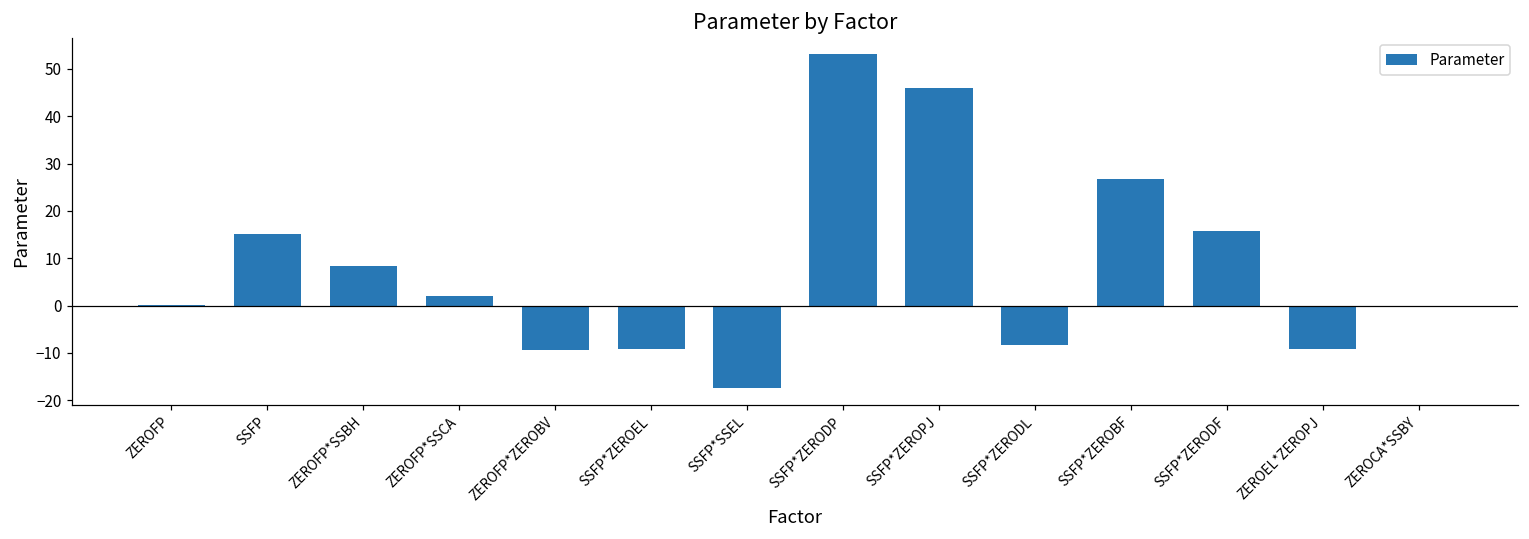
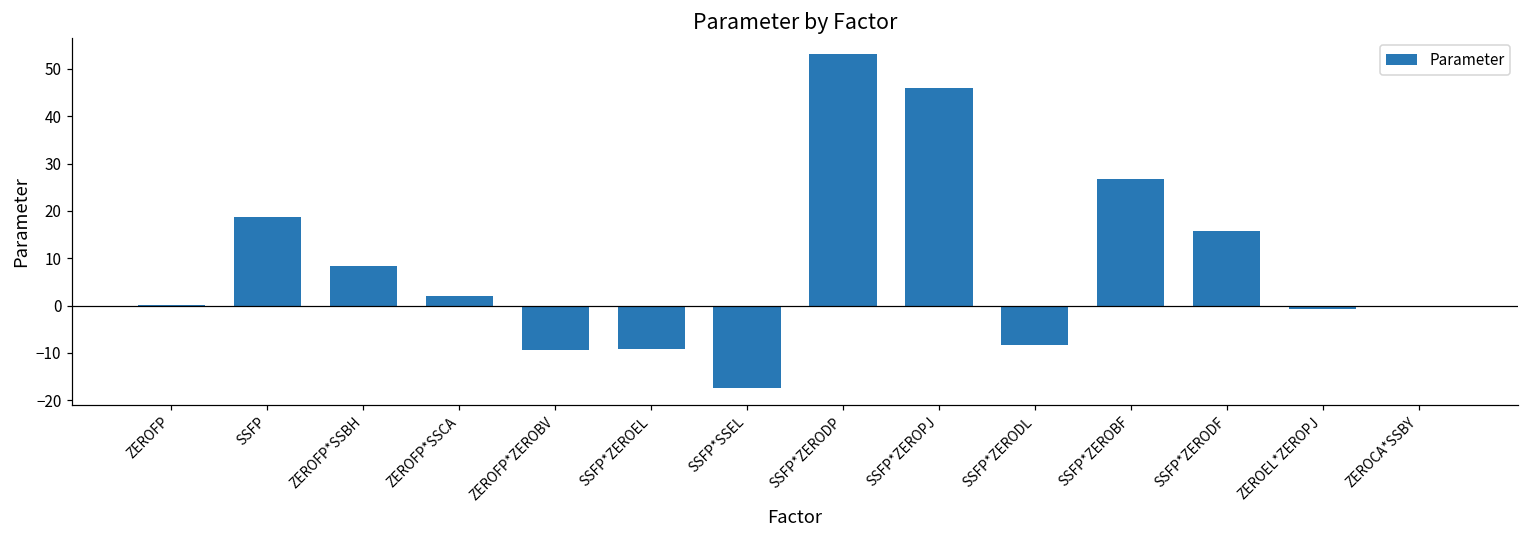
SSFP: 15 -> 19
ZEROEL*ZEROPJ: -9 -> -1
